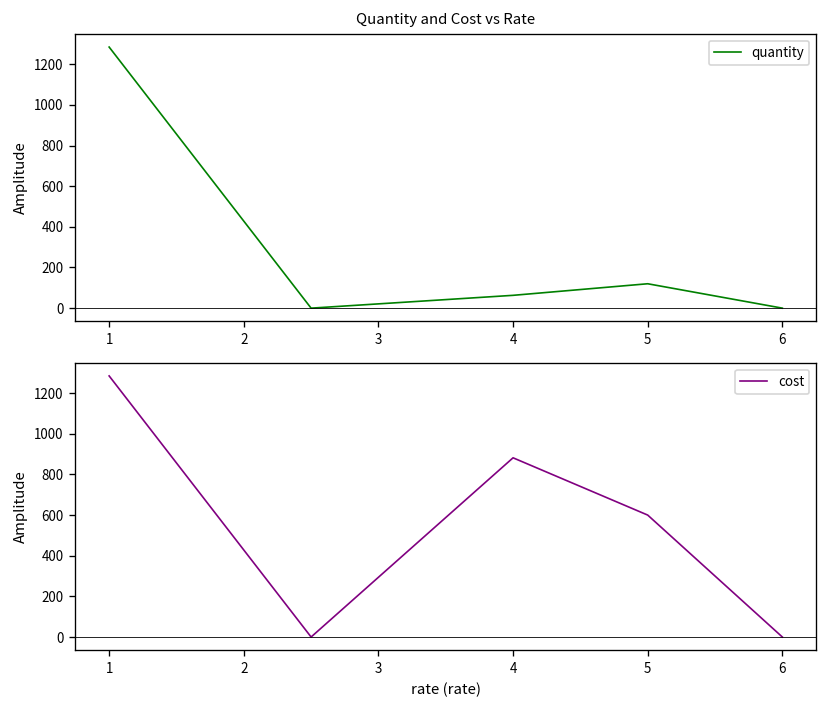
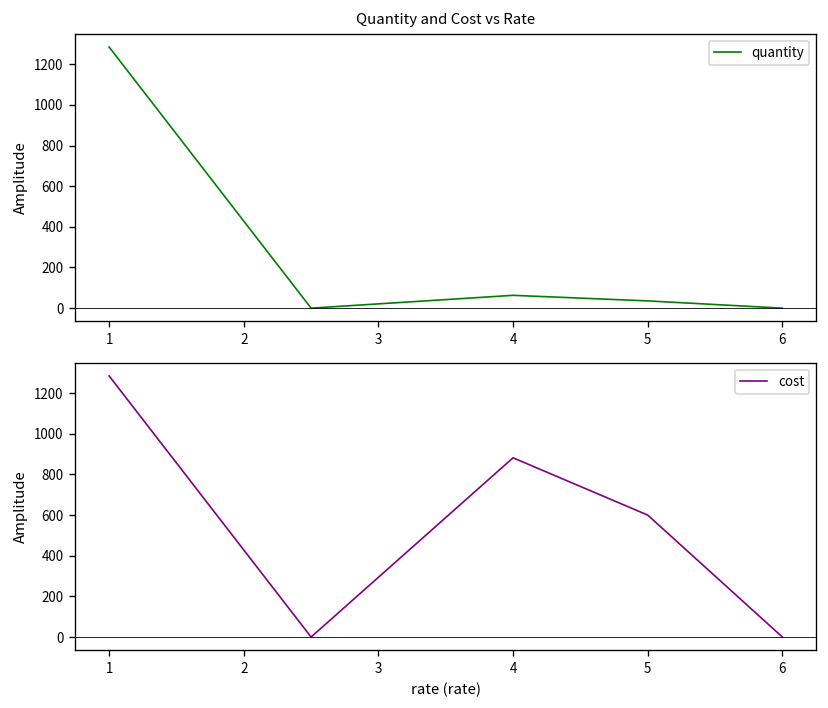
Quantity and Cost vs Rate, 5: 120 -> 40
